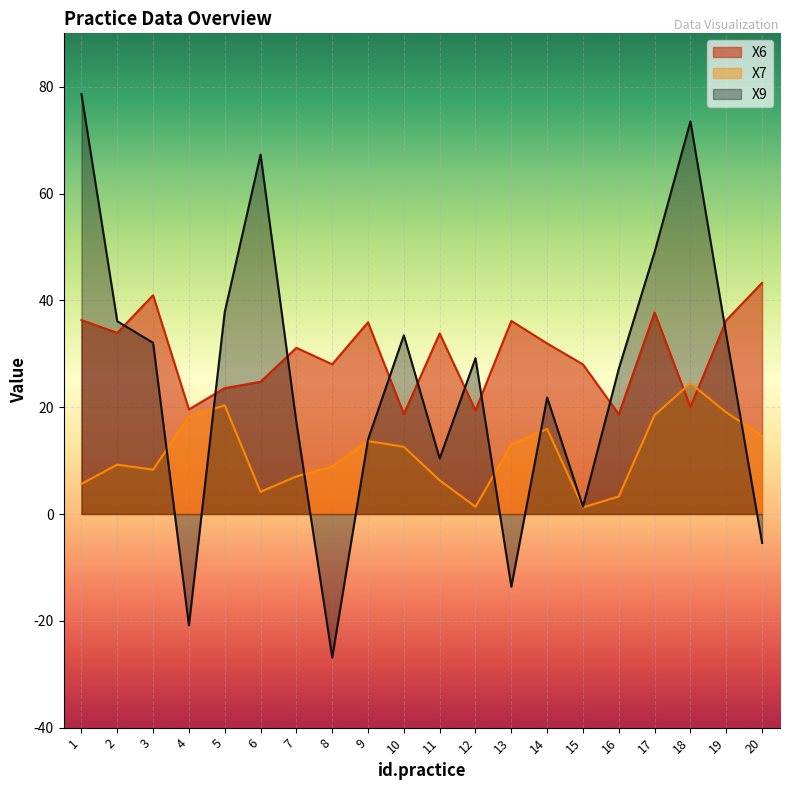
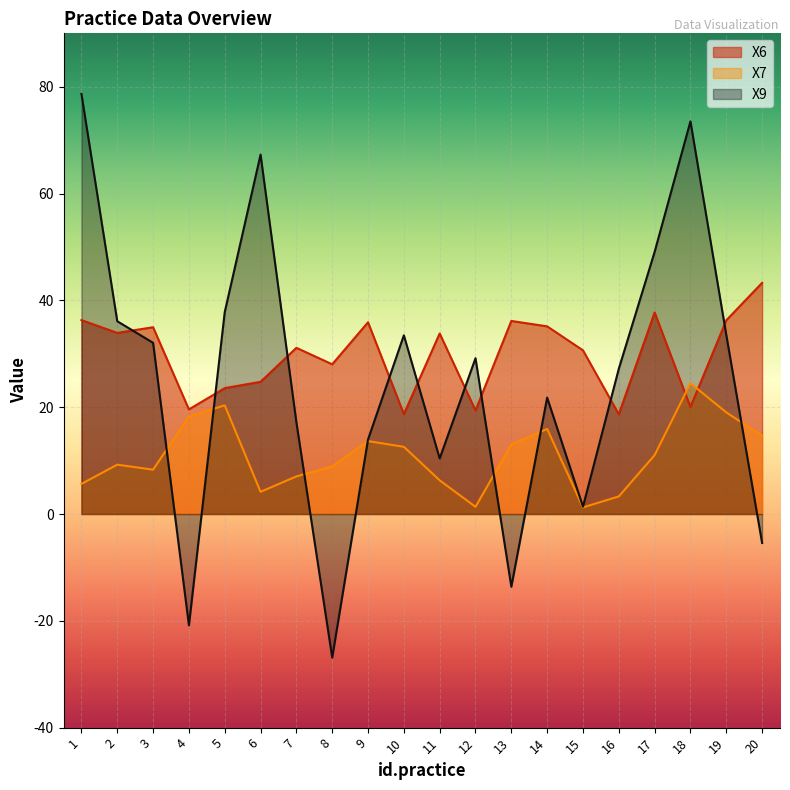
X6, 3: 41 -> 35
X6, 14: 32 -> 35
X6, 15: 28 -> 31
X7, 17: 19 -> 11
